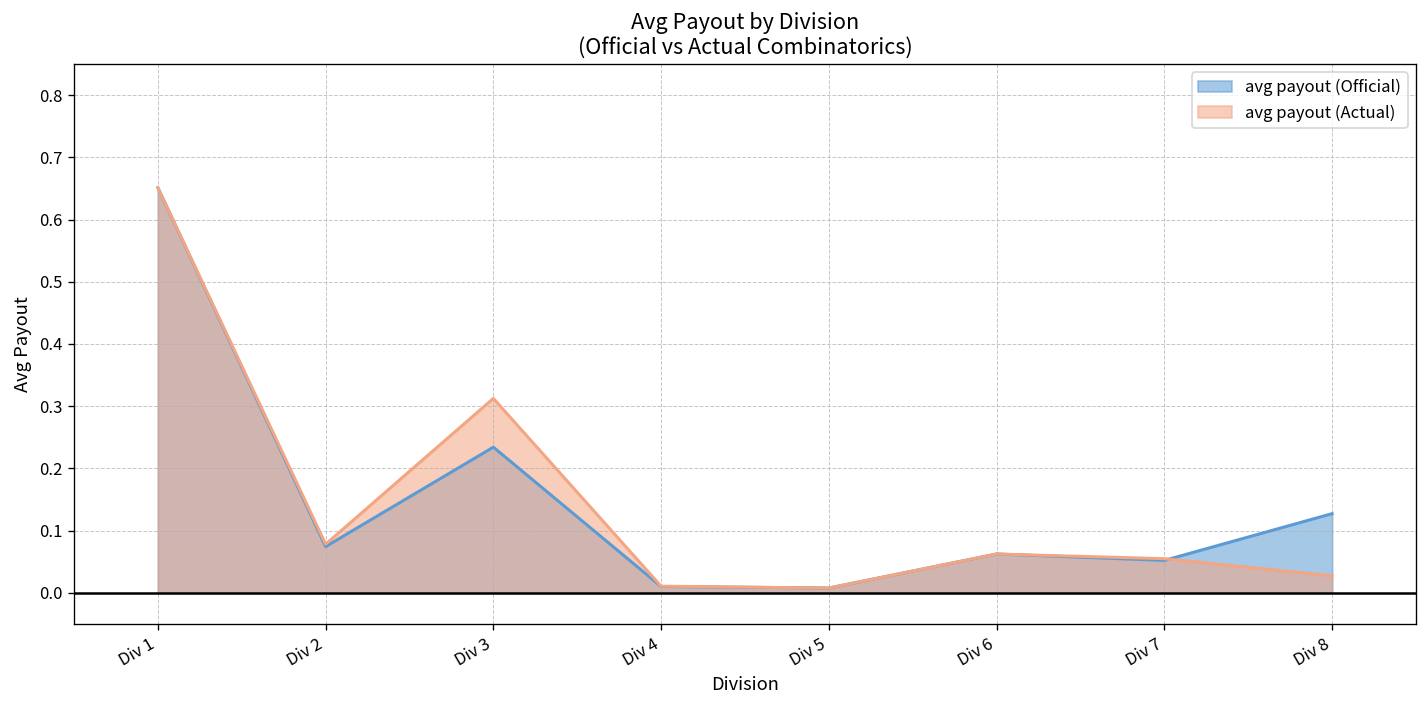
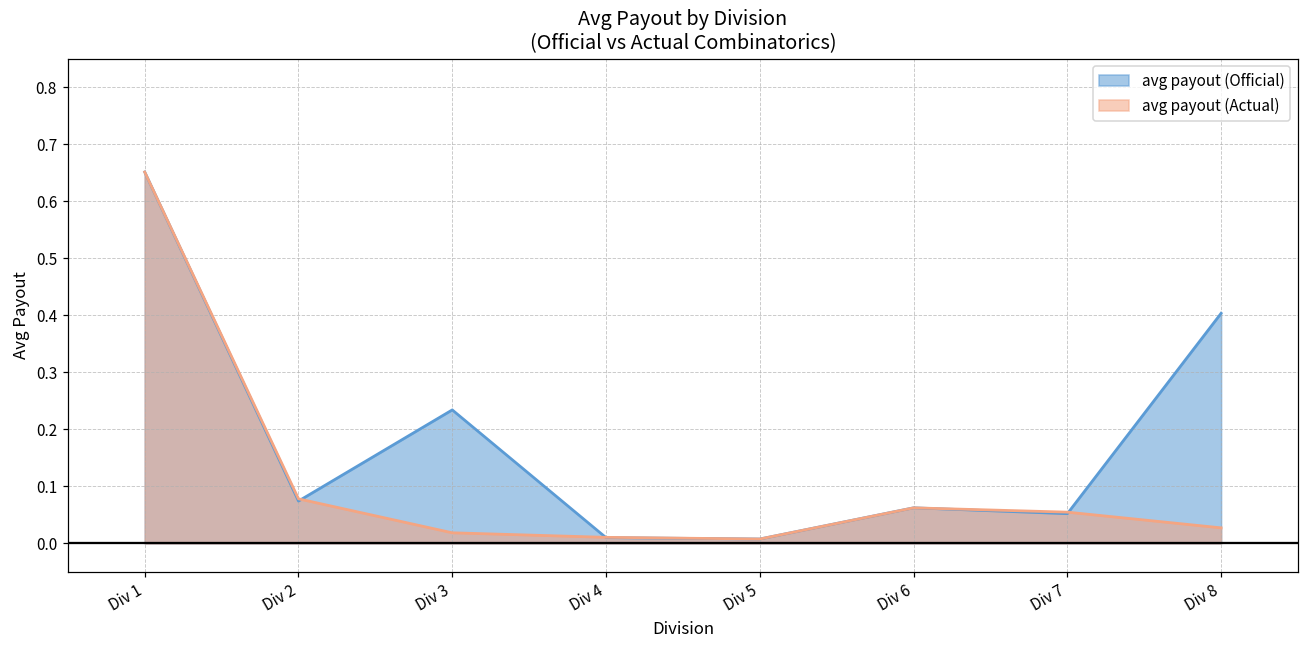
avg payout (Actual), Div 3: 0.31 -> 0.02
avg payout (Official), Div 8: 0.13 -> 0.40
